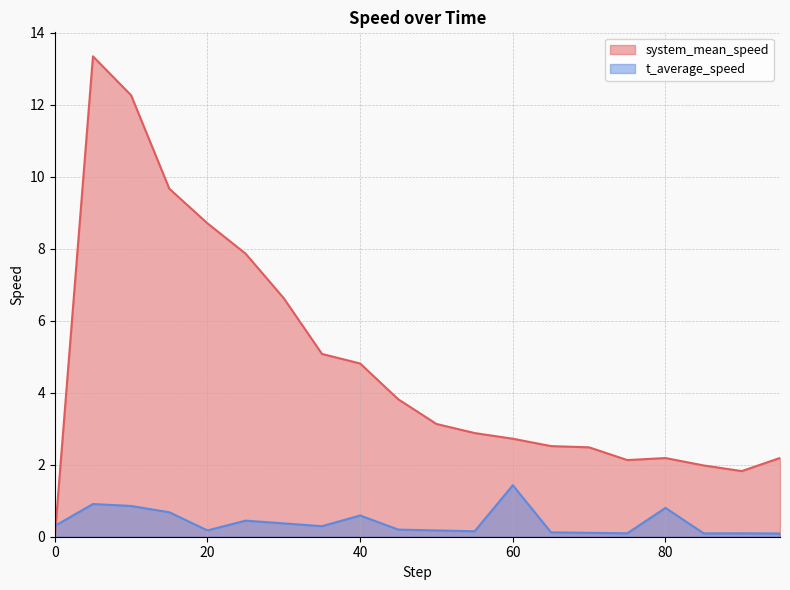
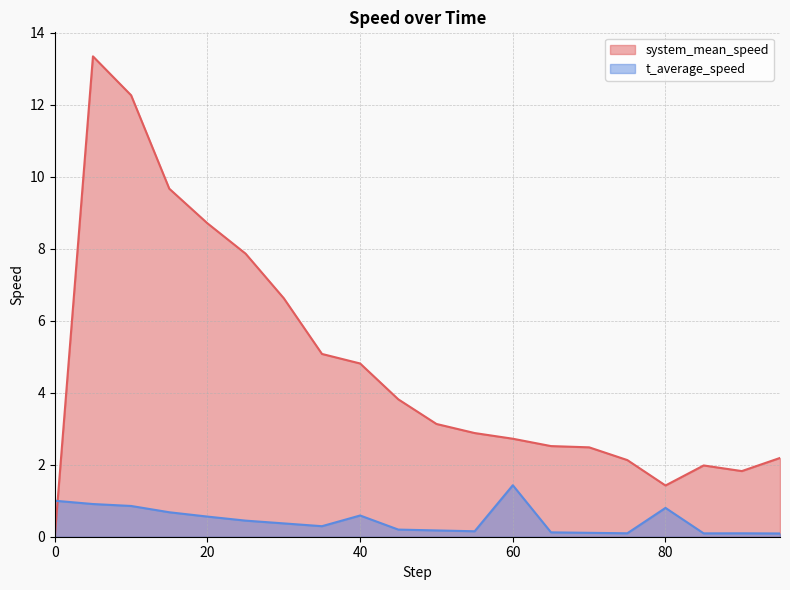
t_average_speed, 0: 0.3 -> 1.0
t_average_speed, 20: 0.2 -> 0.6
system_mean_speed, 80: 2.2 -> 1.4
